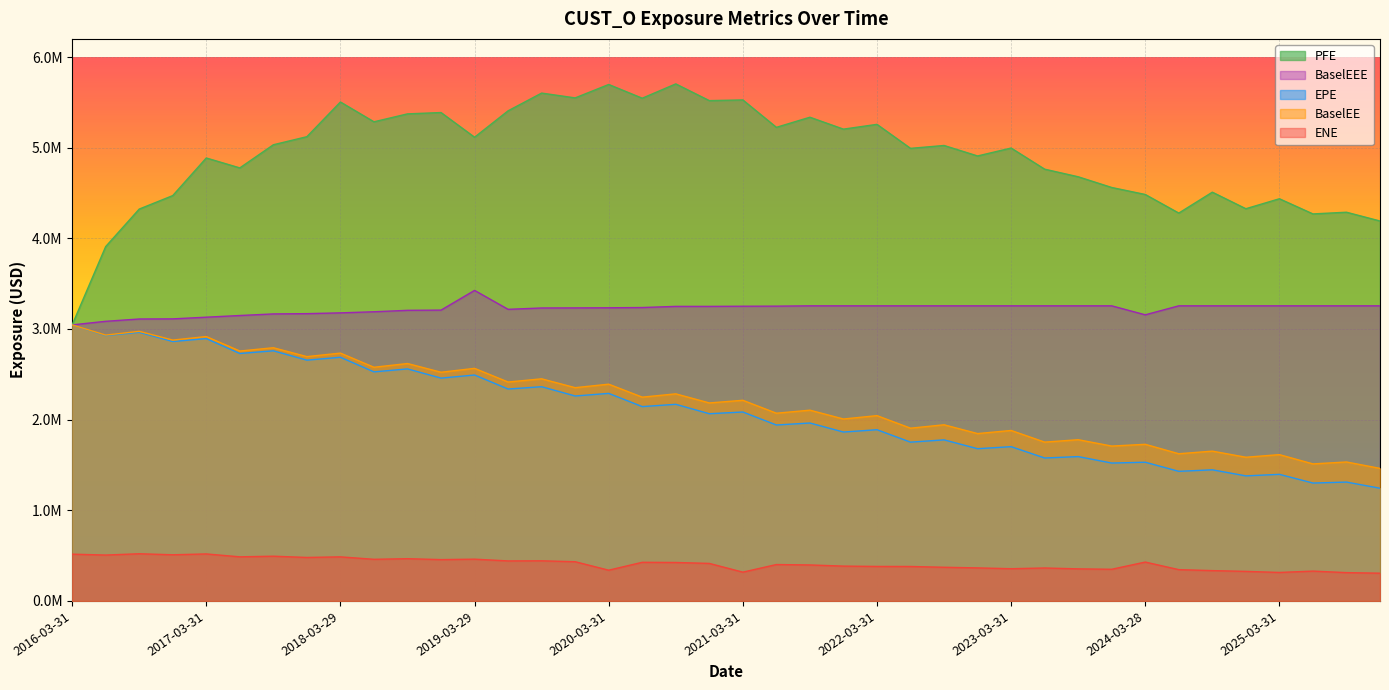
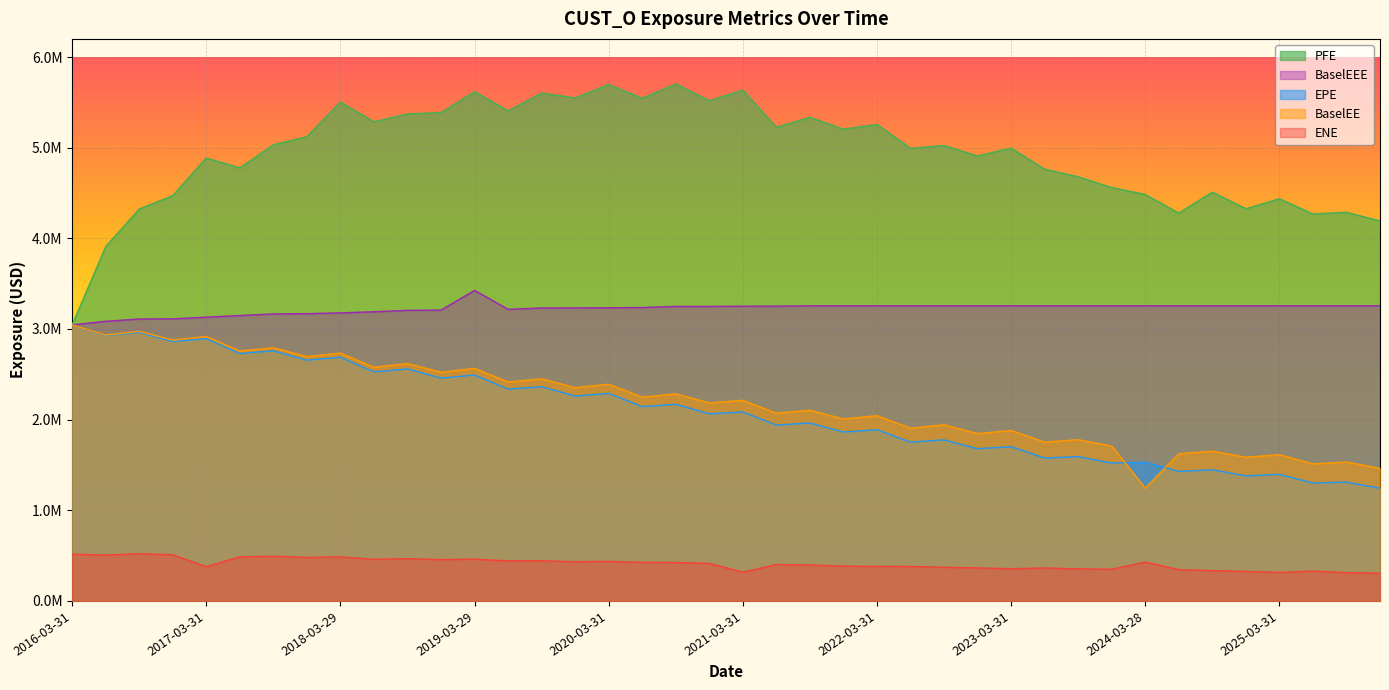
ENE, 2017-03-31: 500000 -> 400000
PFE, 2019-03-29: 5100000 -> 5600000
ENE, 2020-03-31: 300000 -> 400000
PFE, 2021-03-31: 5500000 -> 5600000
BaselEEE, 2024-03-28: 3200000 -> 3300000
BaselEE, 2024-03-28: 1700000 -> 1200000
